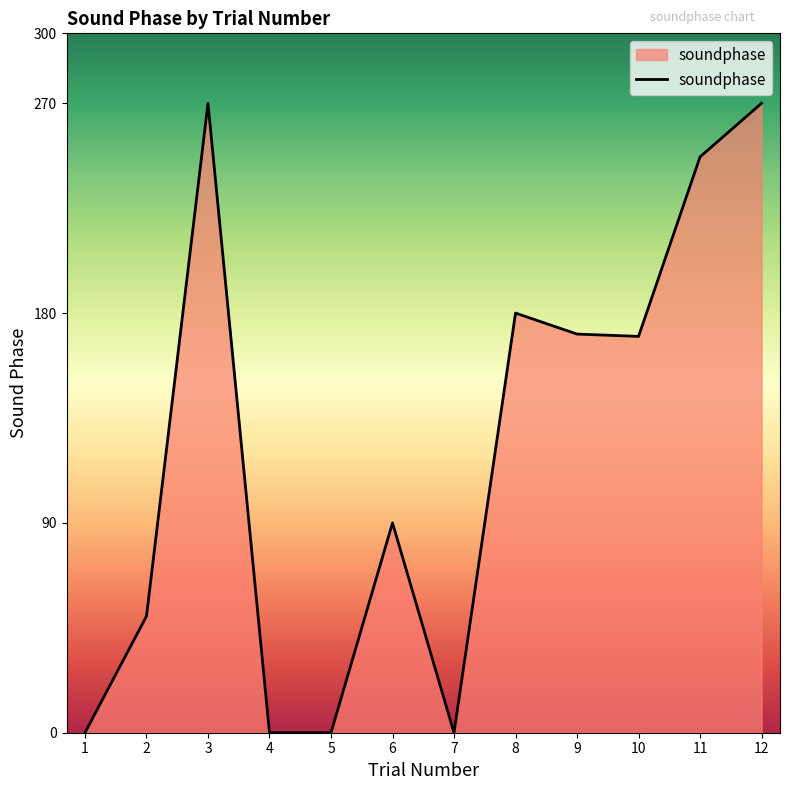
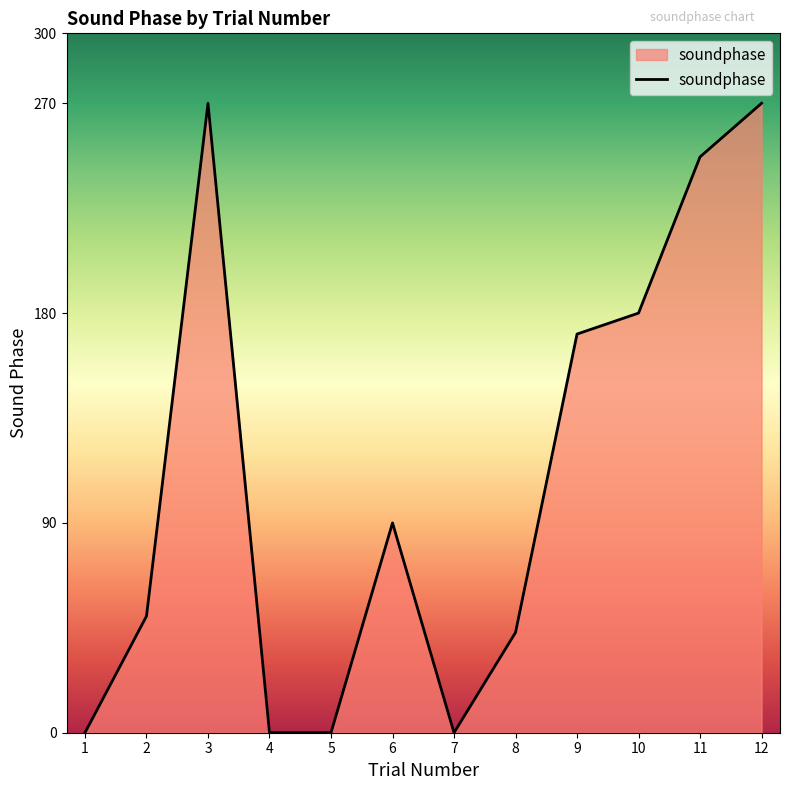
8: 180 -> 43
10: 170 -> 180
